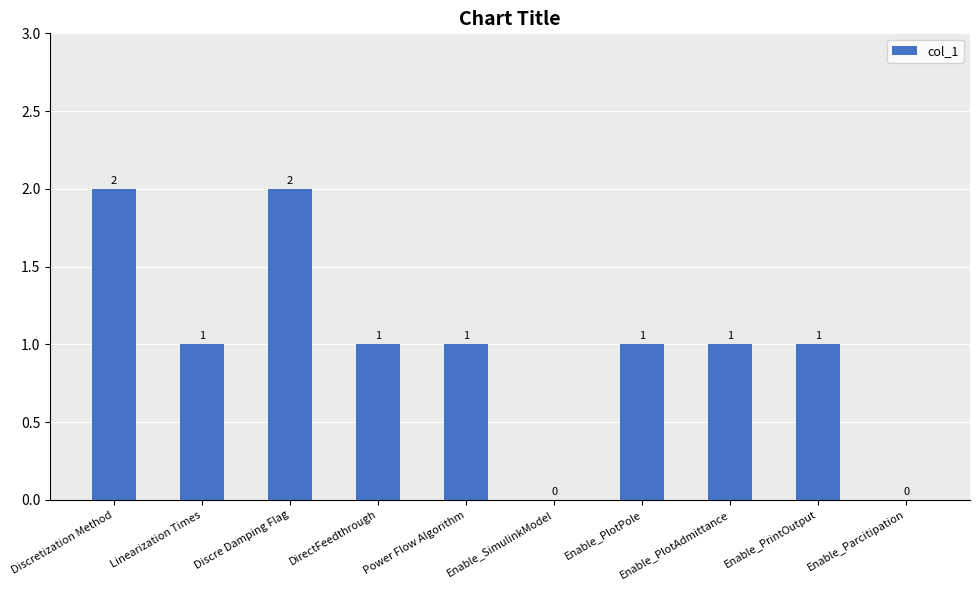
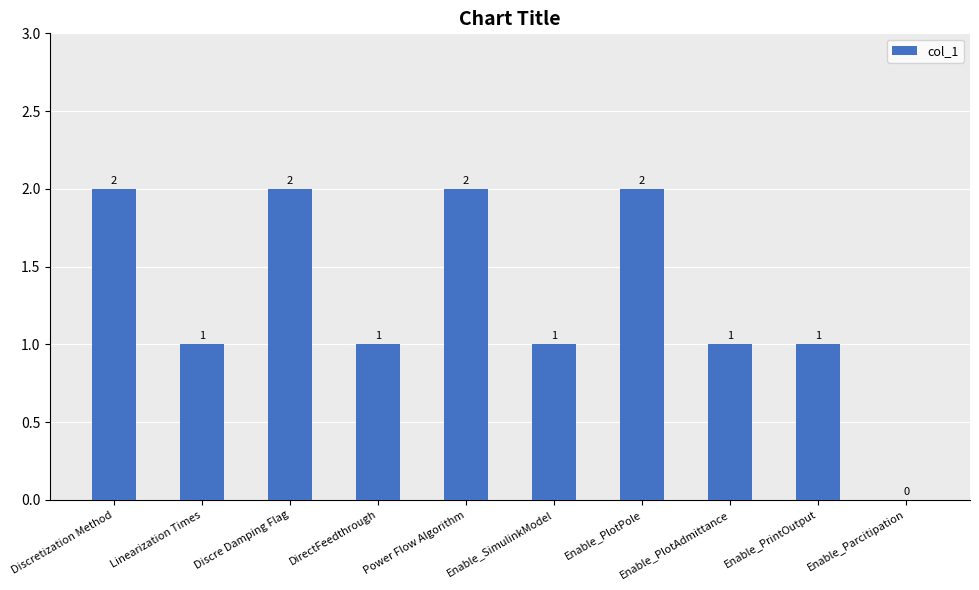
Power Flow Algorithm: 1 -> 2
Enable_SimulinkModel: 0 -> 1
Enable_PlotPole: 1 -> 2
